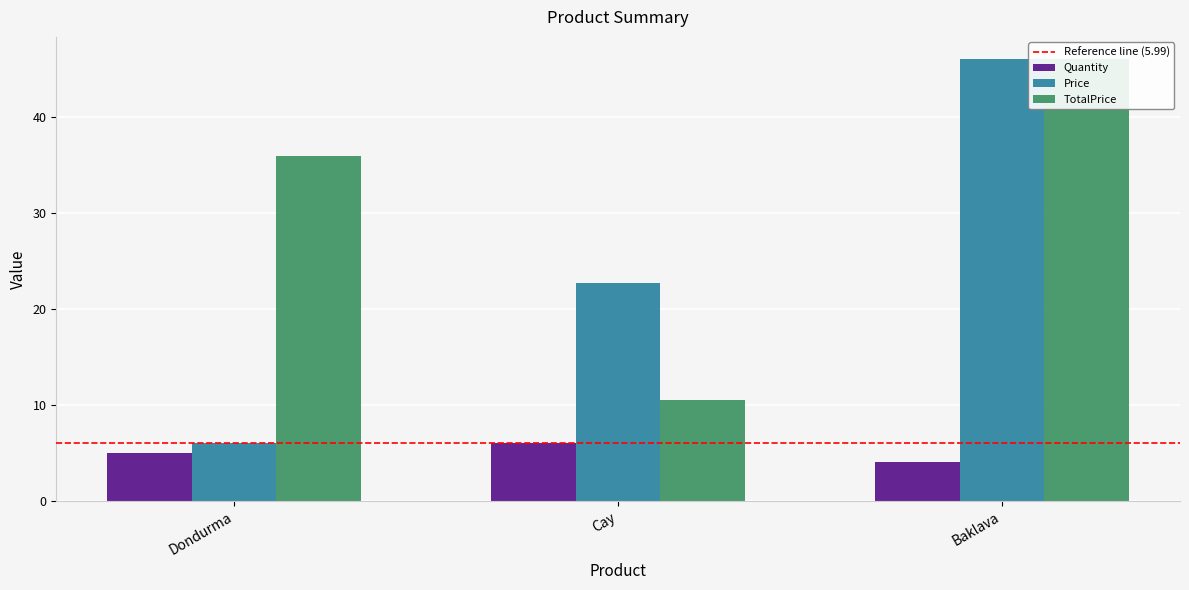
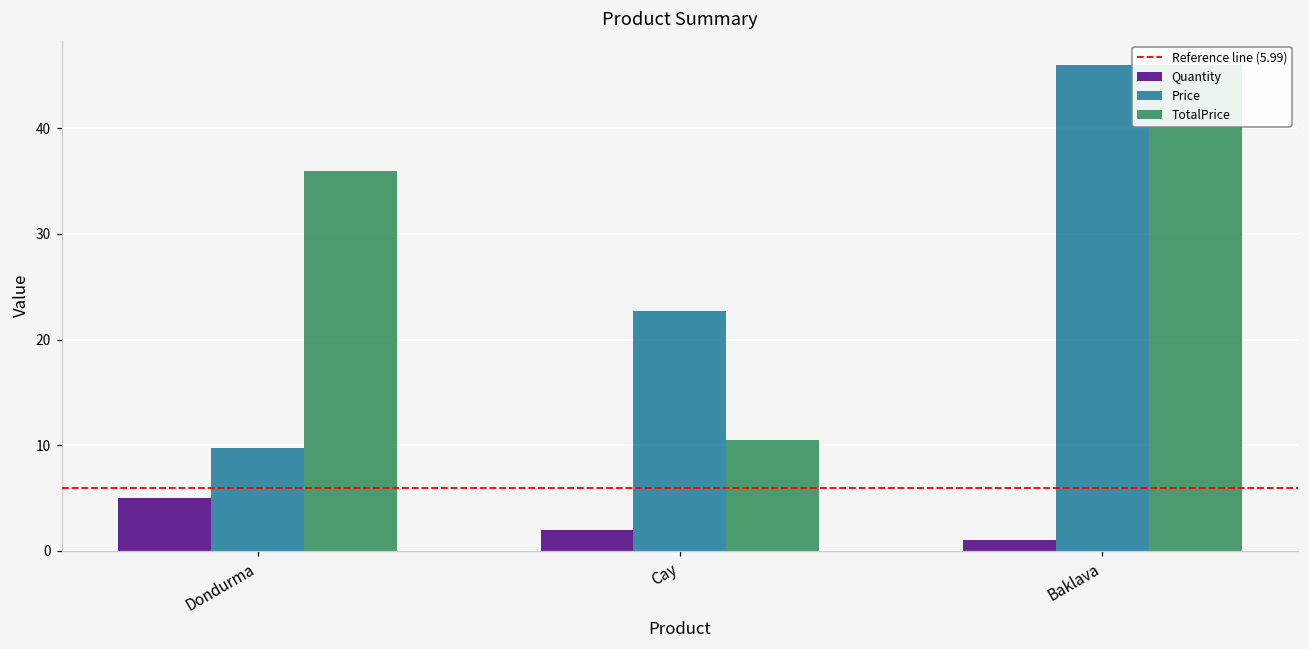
Price, Dondurma: 6 -> 10
Quantity, Cay: 6 -> 2
Quantity, Baklava: 4 -> 1
